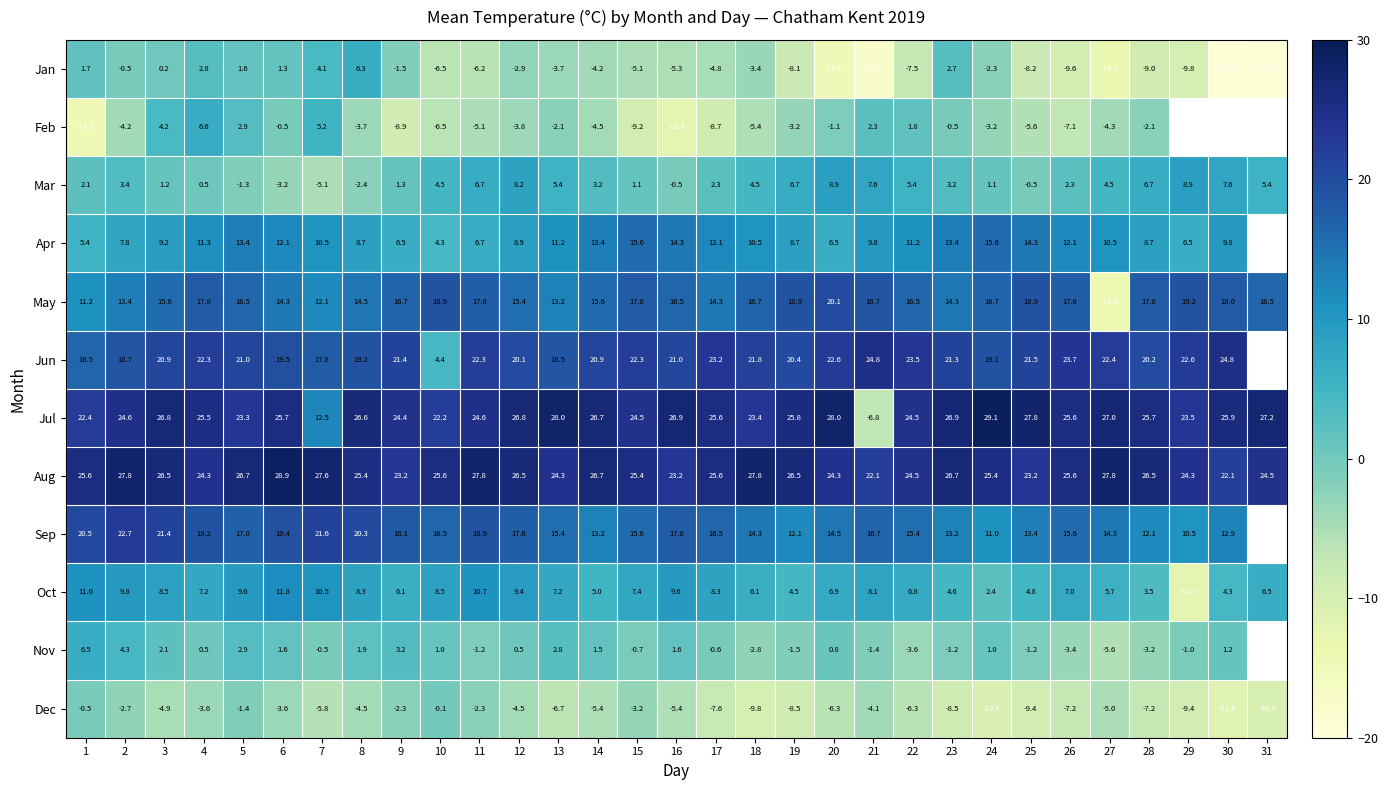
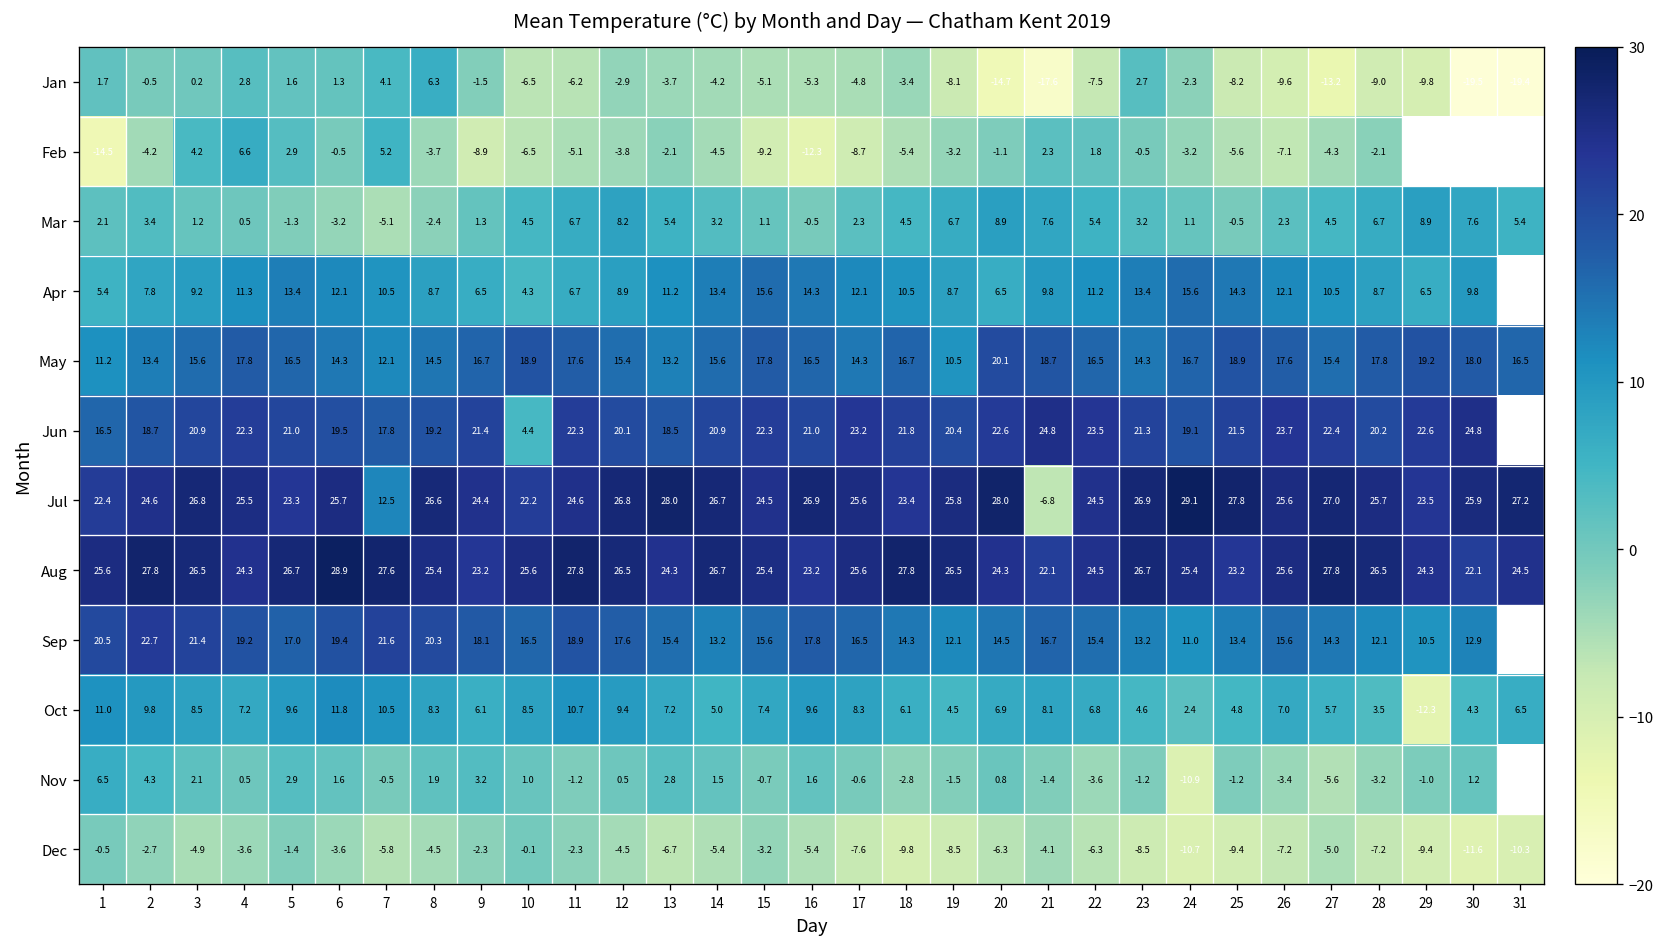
May, 19: 18.9 -> 10.5
May, 27: -13.8 -> 15.4
Nov, 24: 1.0 -> -10.9
